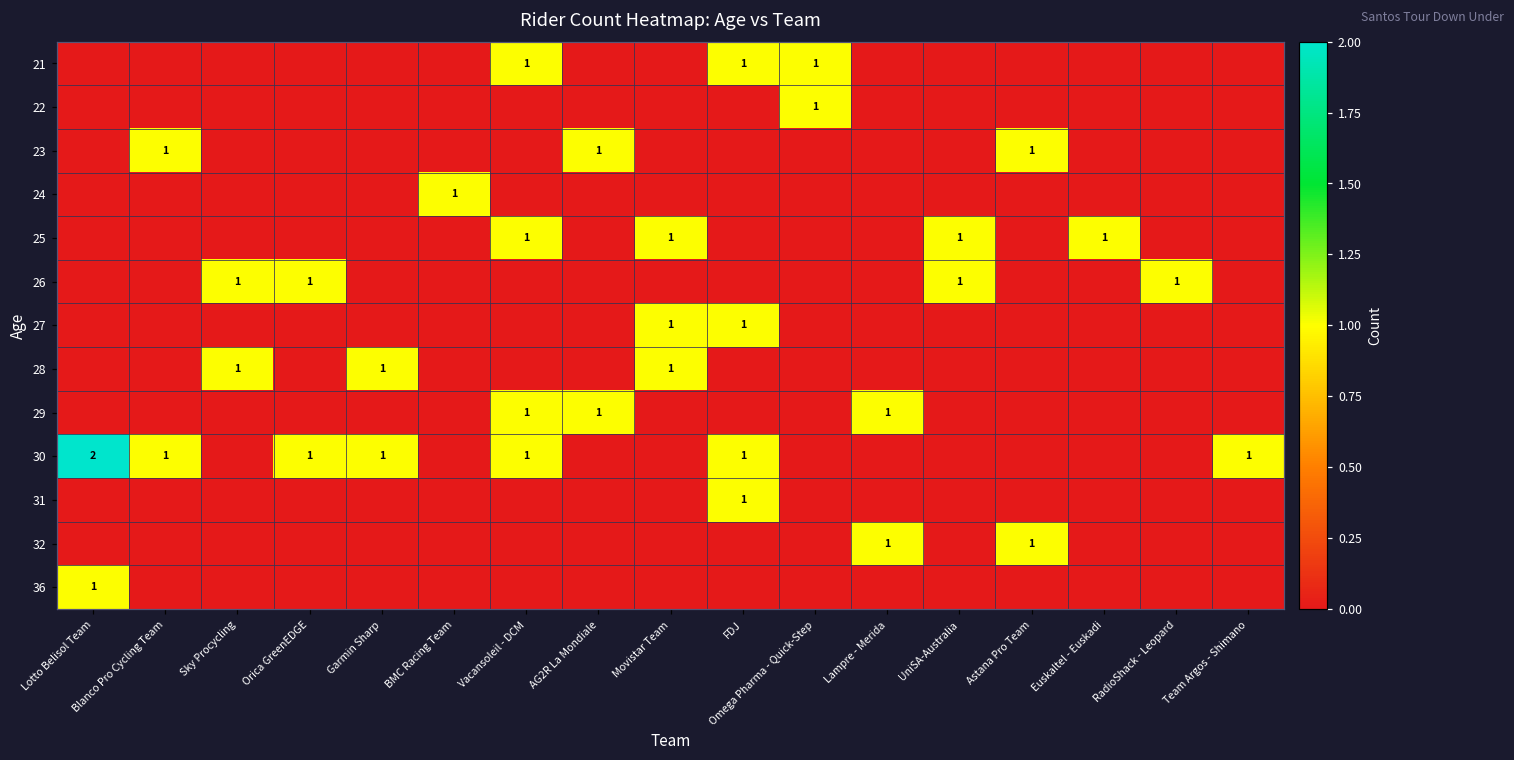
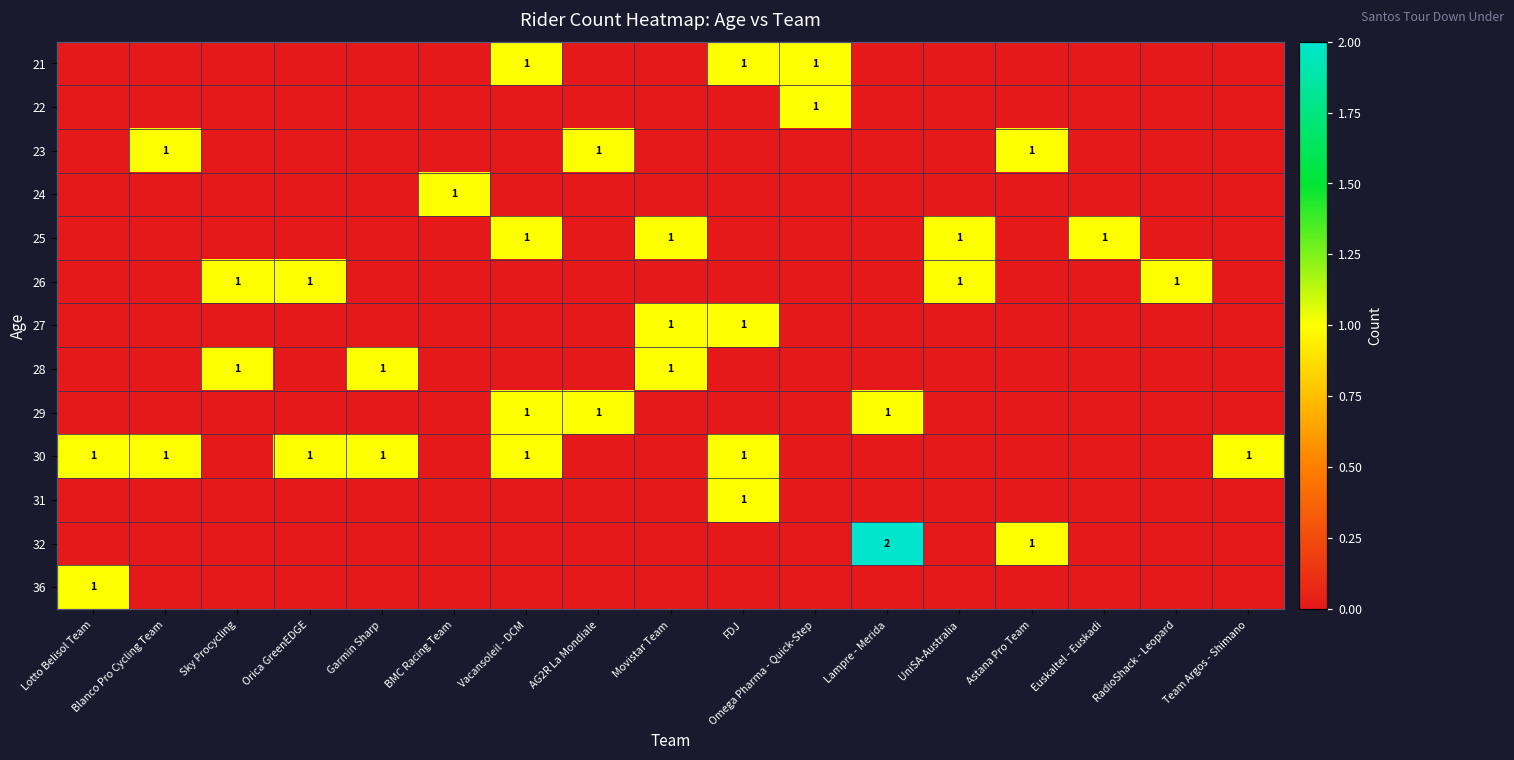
30, Lotto Belisol Team: 2 -> 1
32, Lampre - Merida: 1 -> 2
